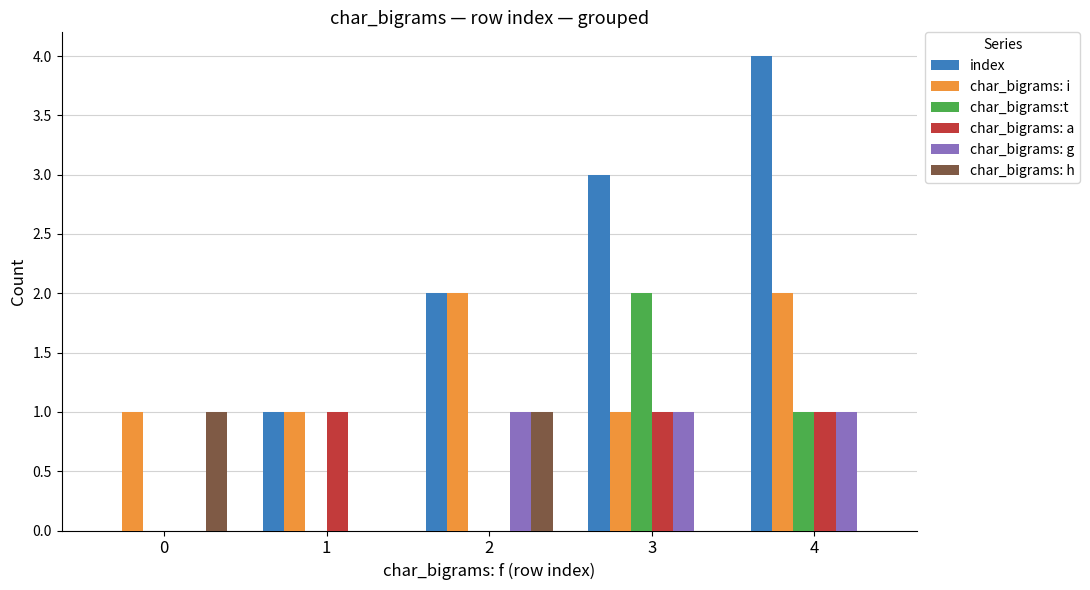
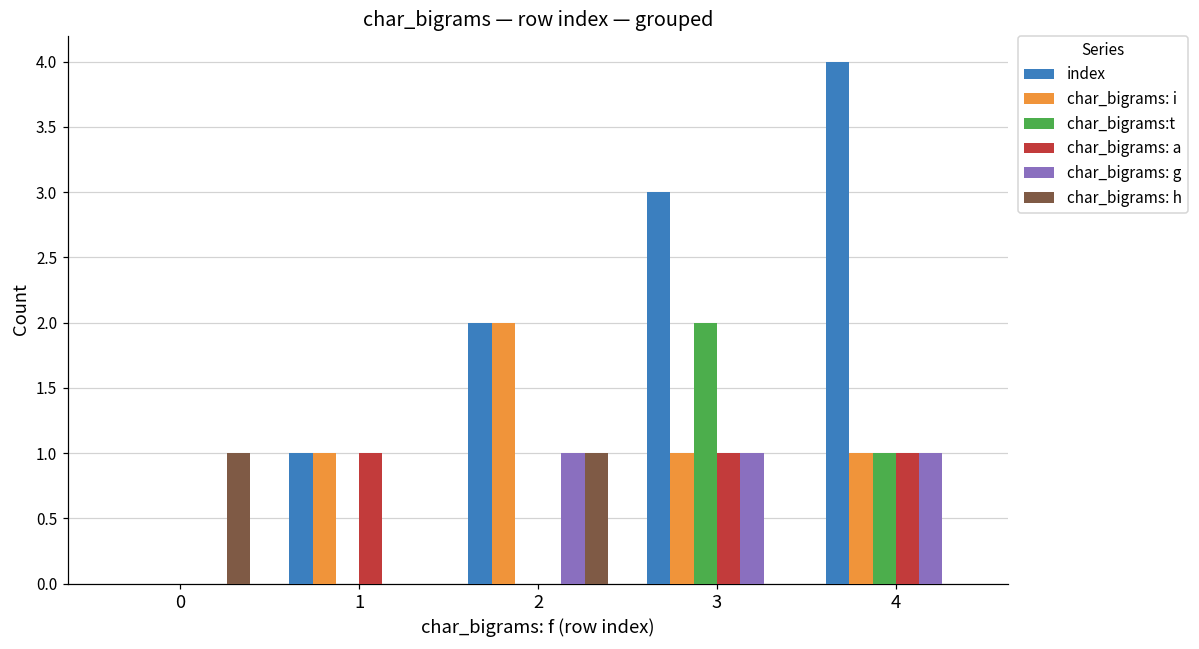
char_bigrams: i, 0: 1 -> 0
char_bigrams: i, 4: 2 -> 1
